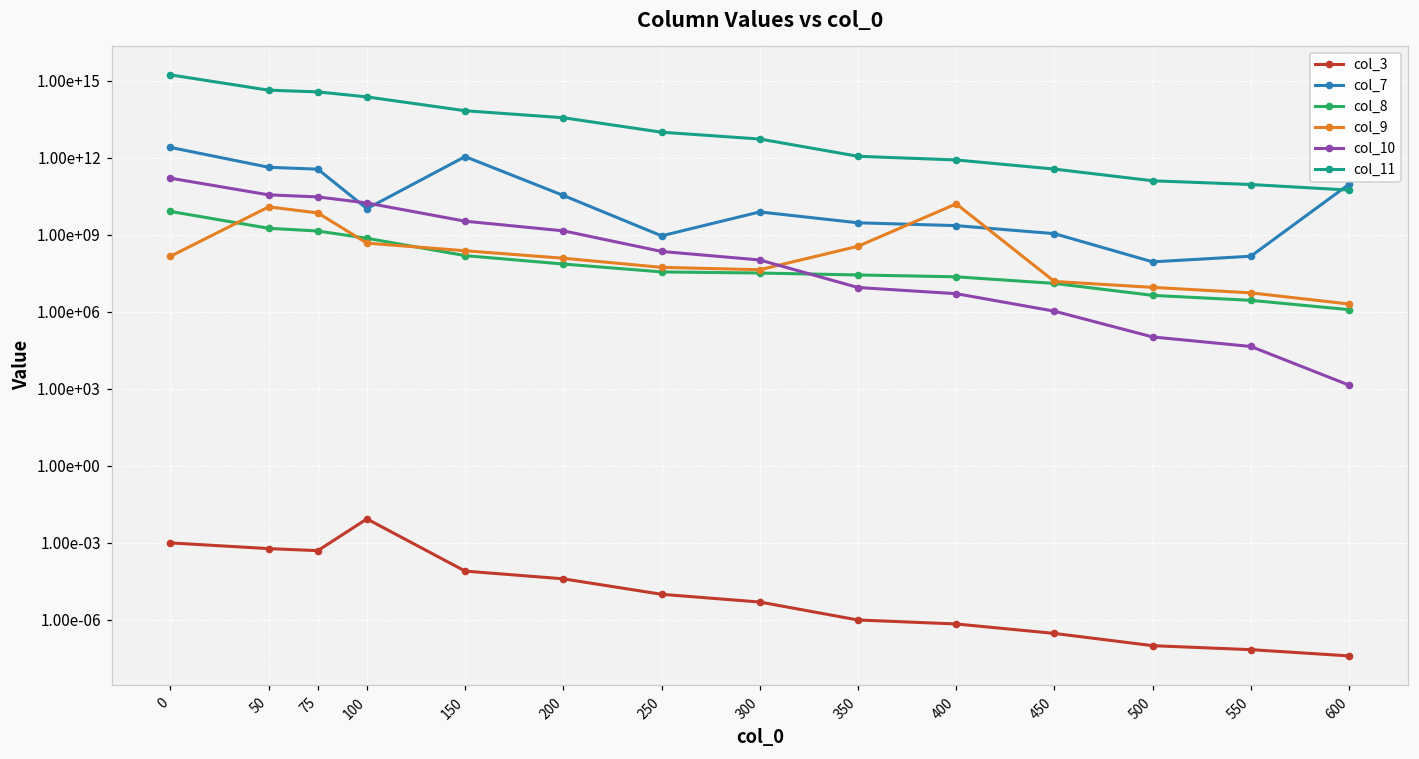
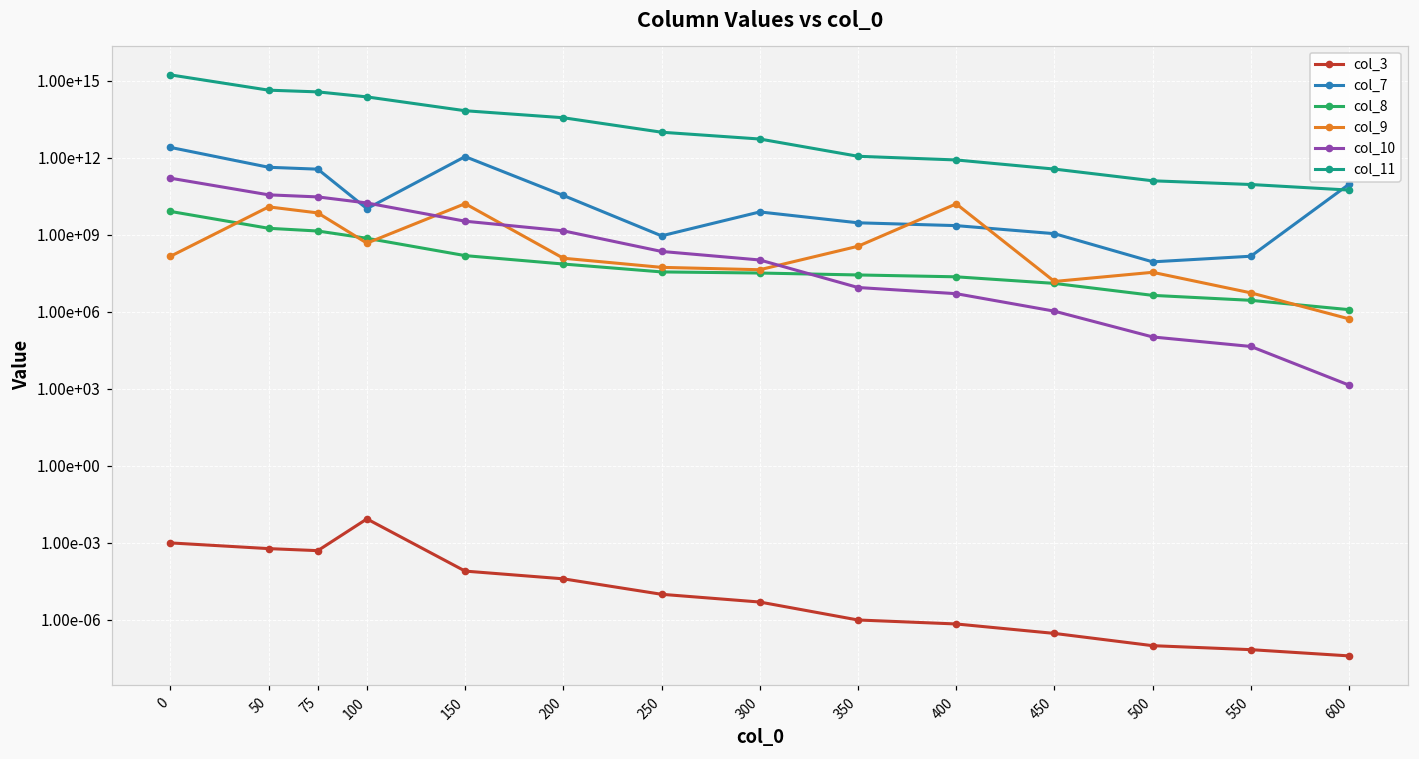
col_9, 150: 200000000 -> 20000000000
col_9, 500: 9000000 -> 30000000
col_9, 600: 2000000 -> 500000
